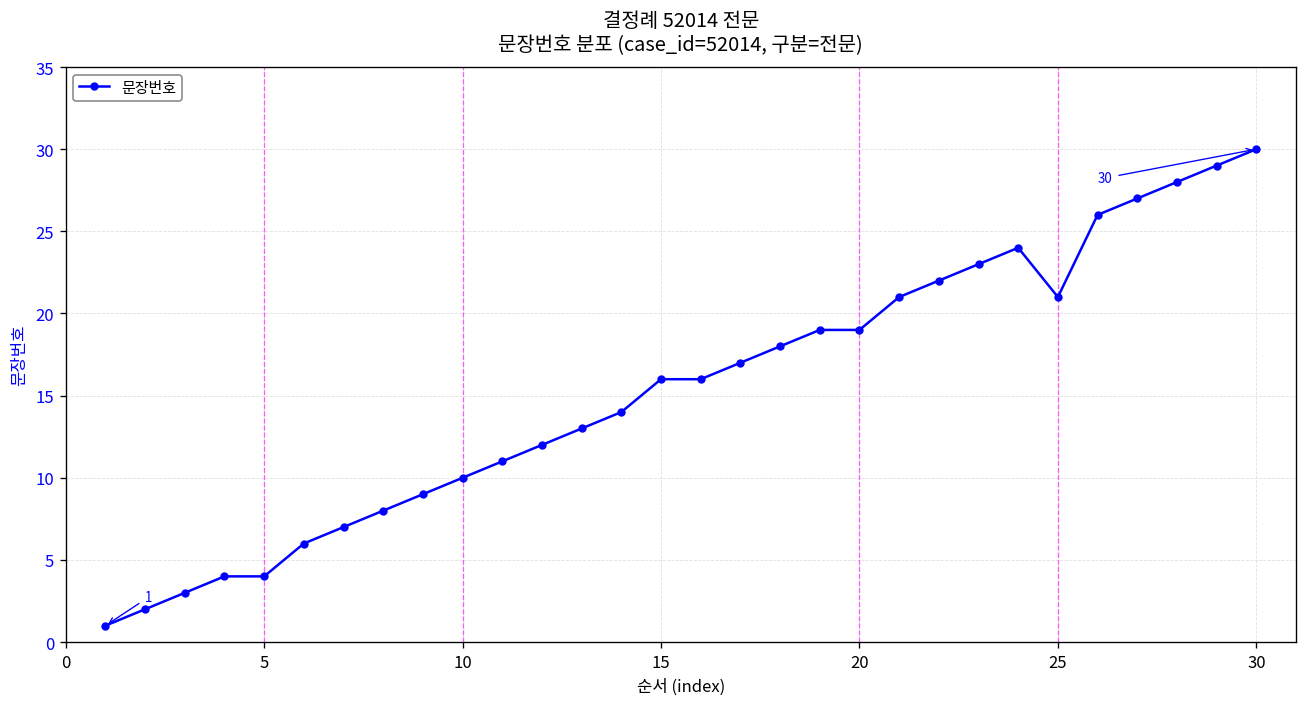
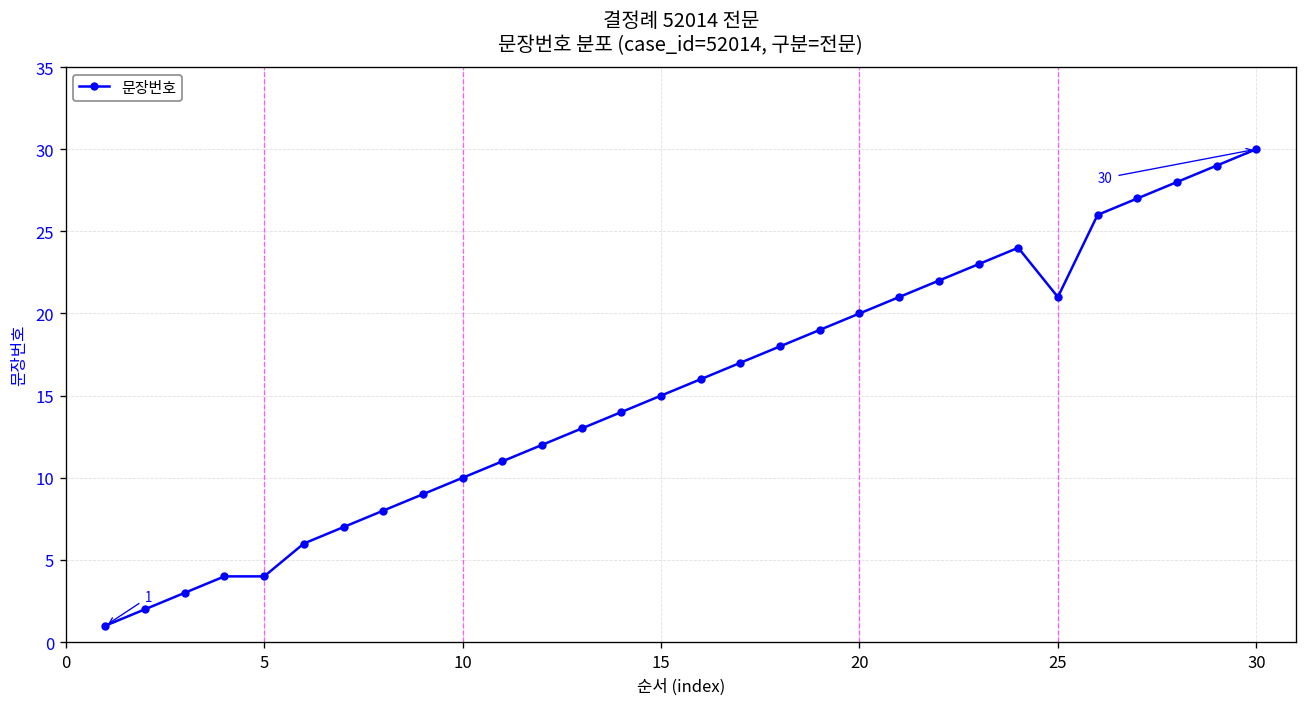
15: 16 -> 15
20: 19 -> 20
